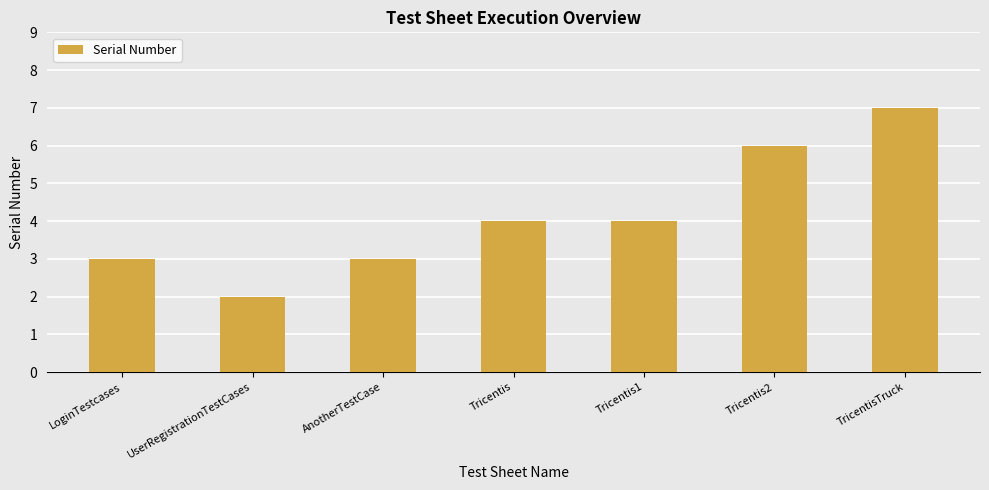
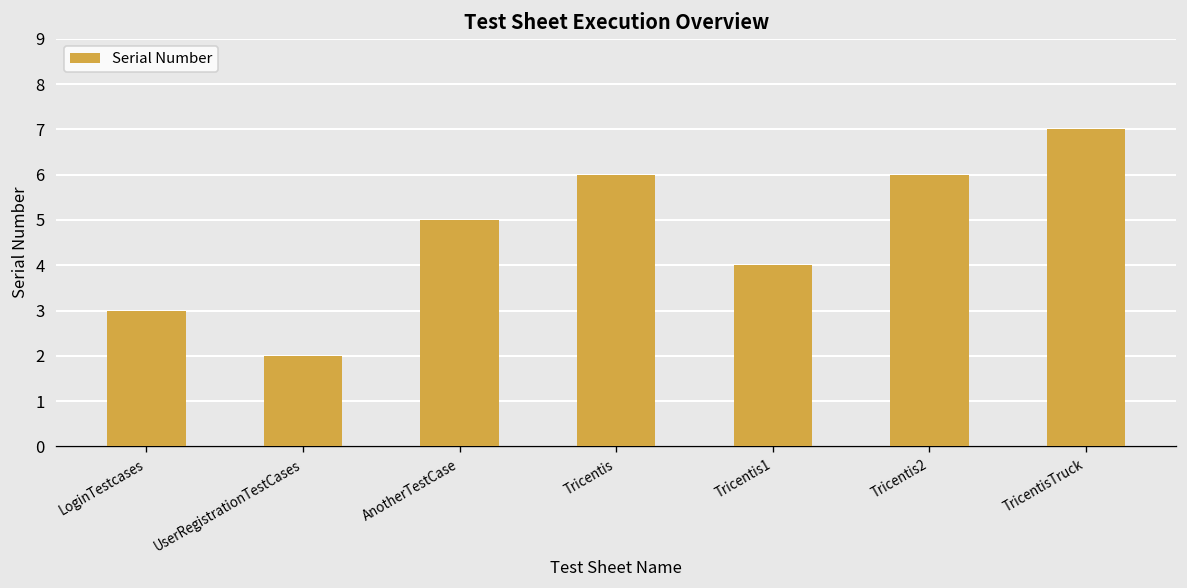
AnotherTestCase: 3 -> 5
Tricentis: 4 -> 6
